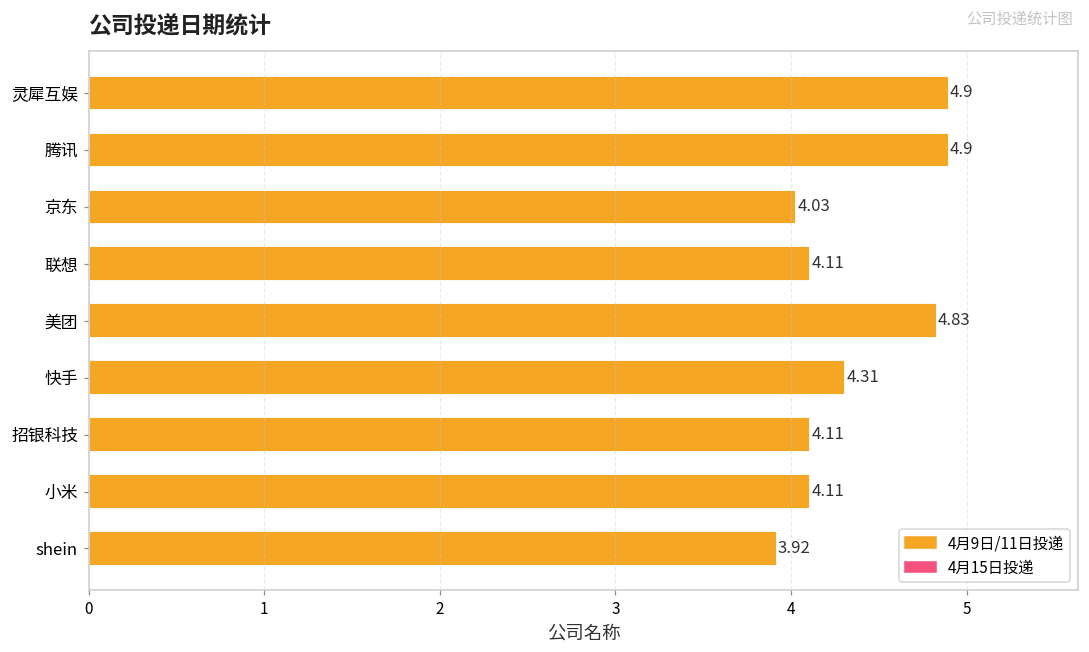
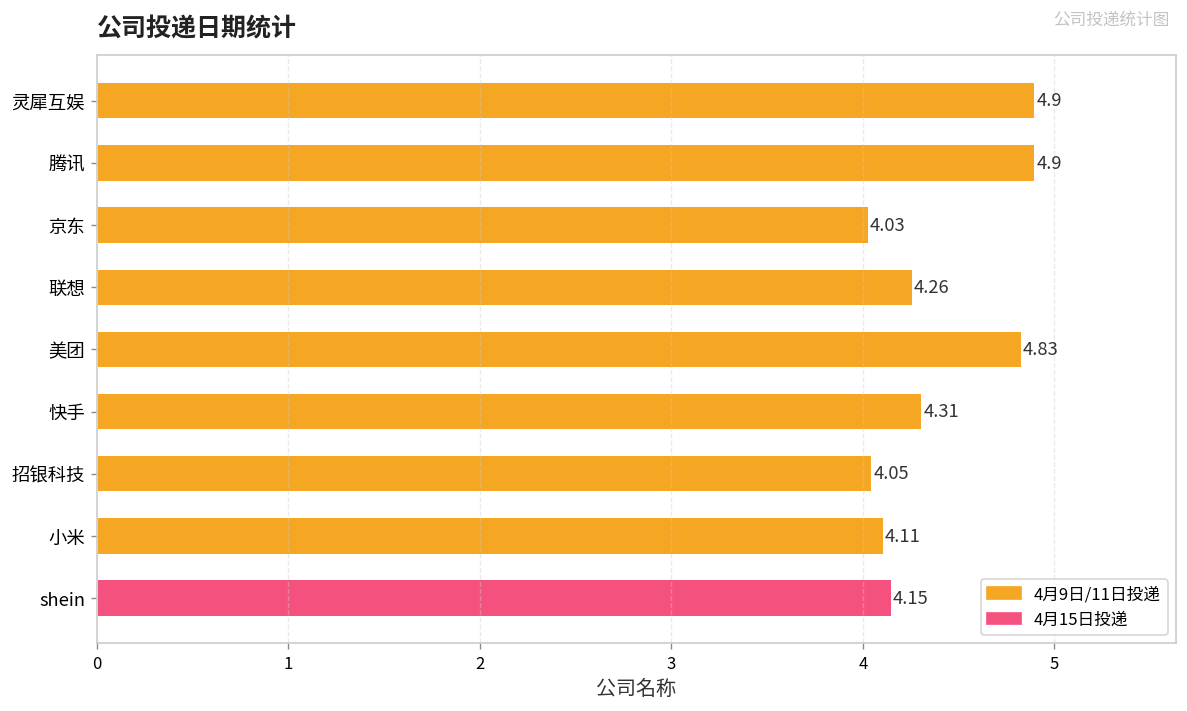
联想: 4.11 -> 4.26
招银科技: 4.11 -> 4.05
shein: 3.92 -> 4.15
